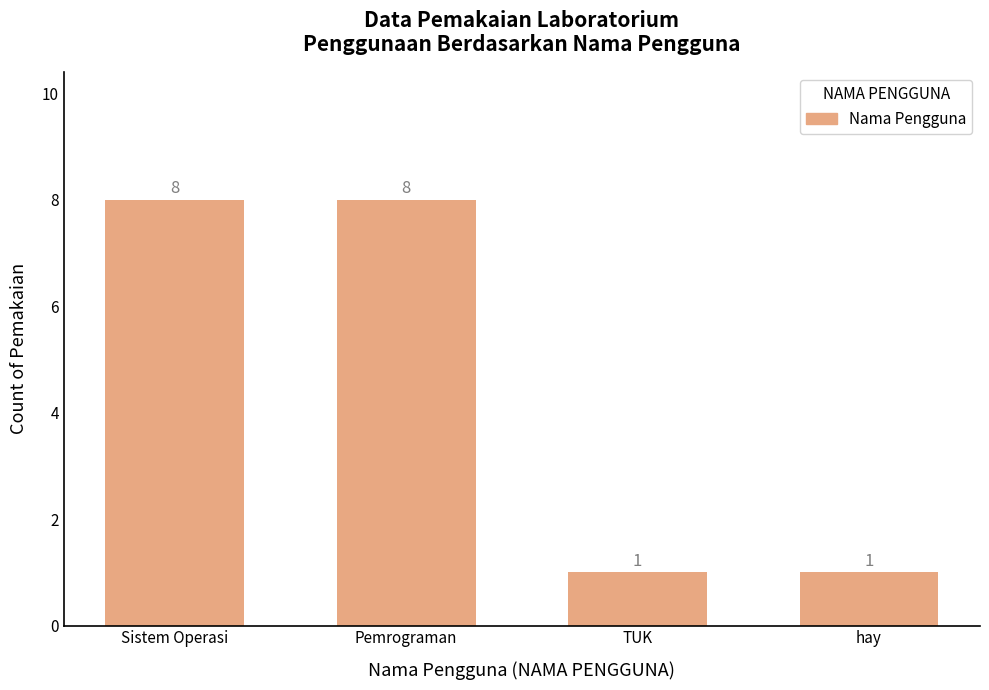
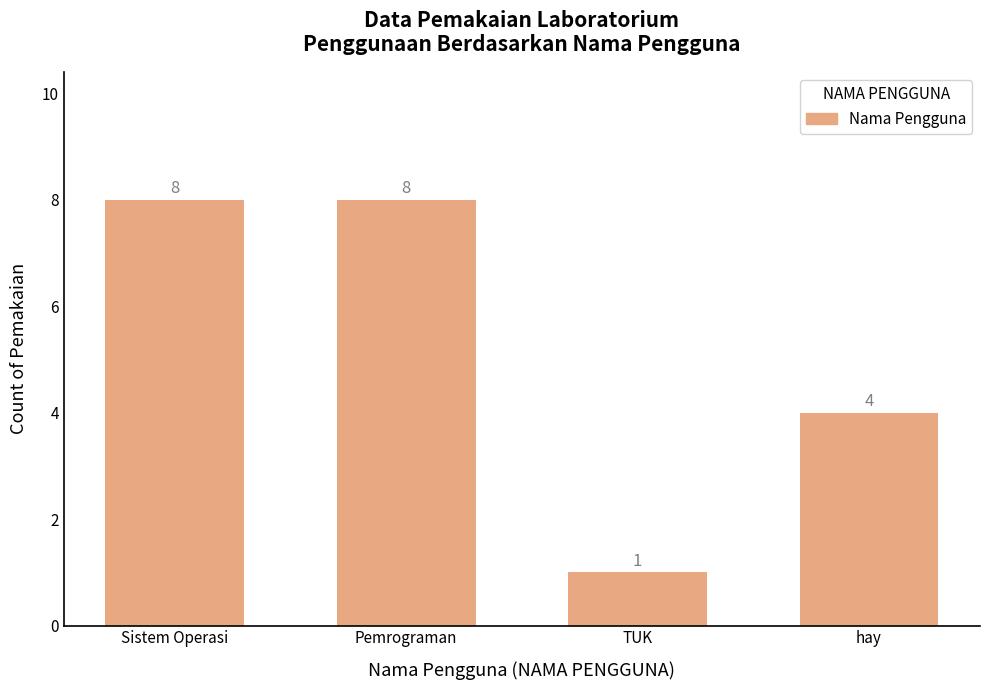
hay: 1 -> 4
